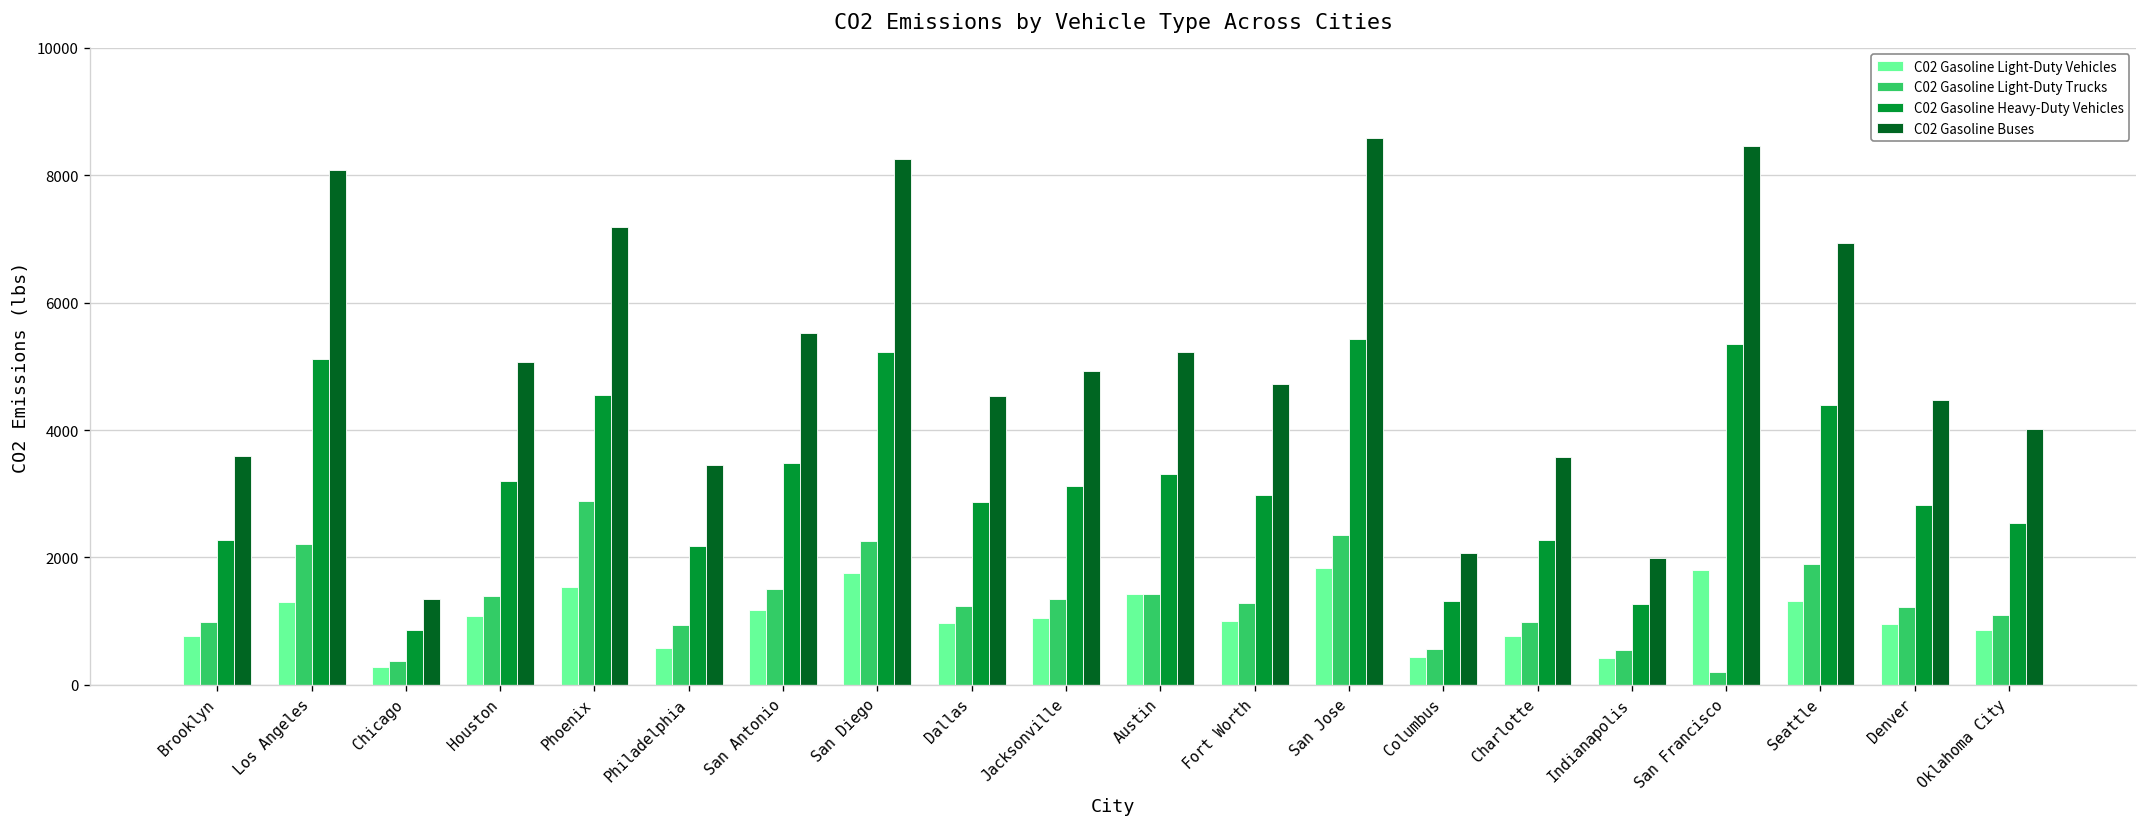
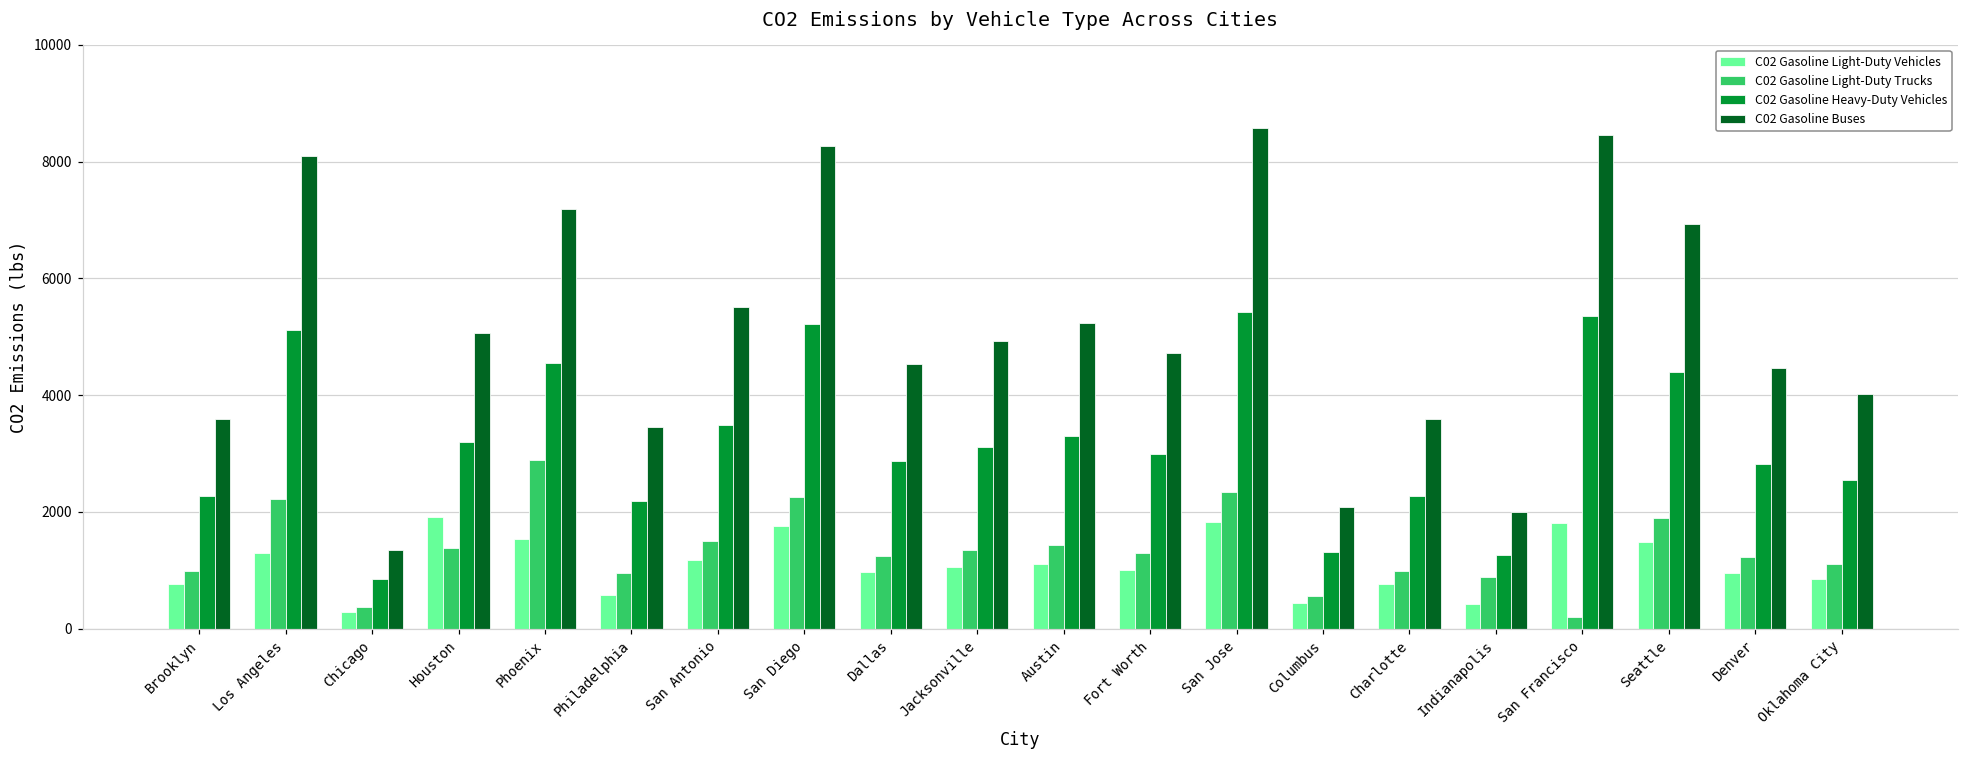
C02 Gasoline Light-Duty Vehicles, Houston: 1100 -> 1900
C02 Gasoline Light-Duty Vehicles, Austin: 1400 -> 1100
C02 Gasoline Light-Duty Trucks, Indianapolis: 500 -> 900
C02 Gasoline Light-Duty Vehicles, Seattle: 1300 -> 1500
